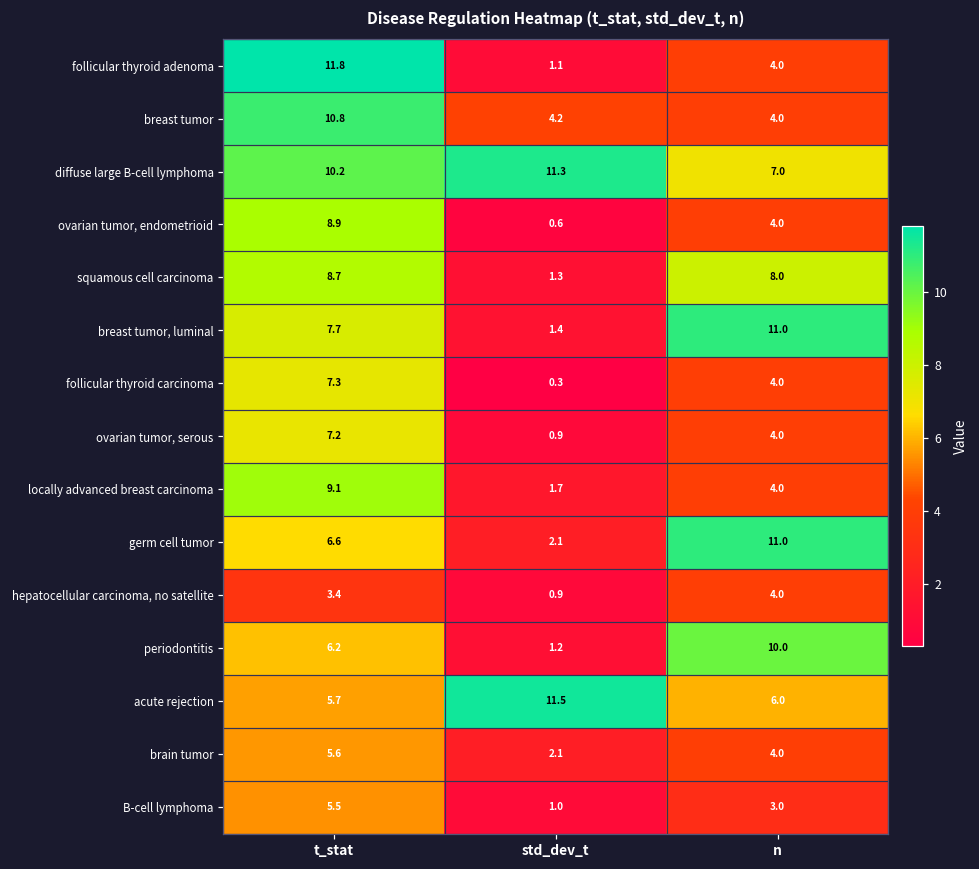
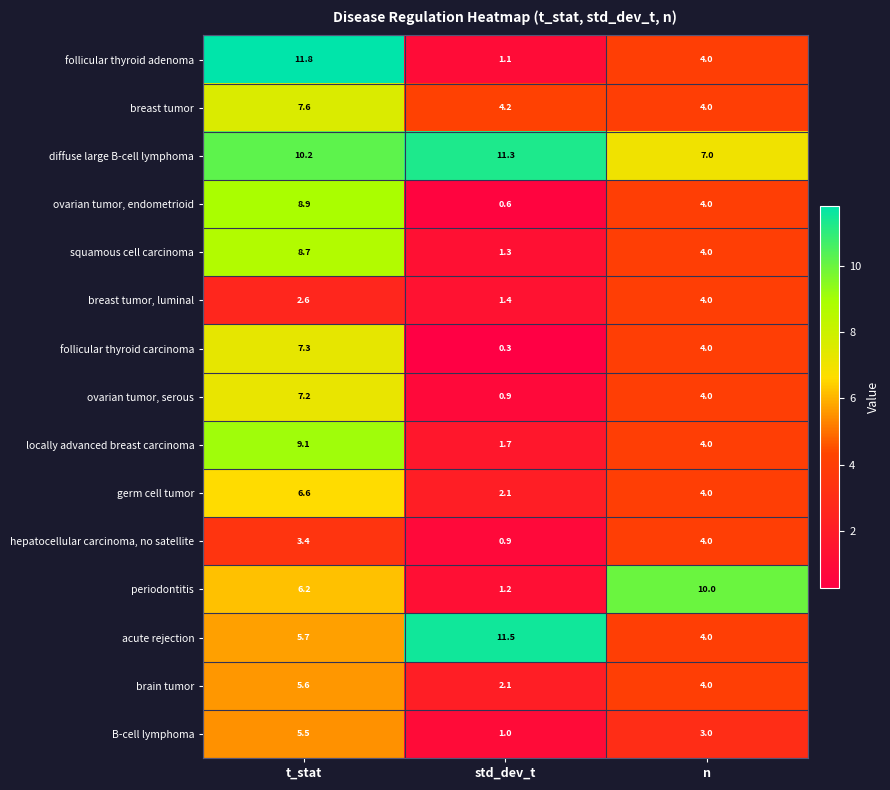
breast tumor, t_stat: 10.8 -> 7.6
squamous cell carcinoma, n: 8.0 -> 4.0
breast tumor, luminal, t_stat: 7.7 -> 2.6
breast tumor, luminal, n: 11.0 -> 4.0
germ cell tumor, n: 11.0 -> 4.0
acute rejection, n: 6.0 -> 4.0
